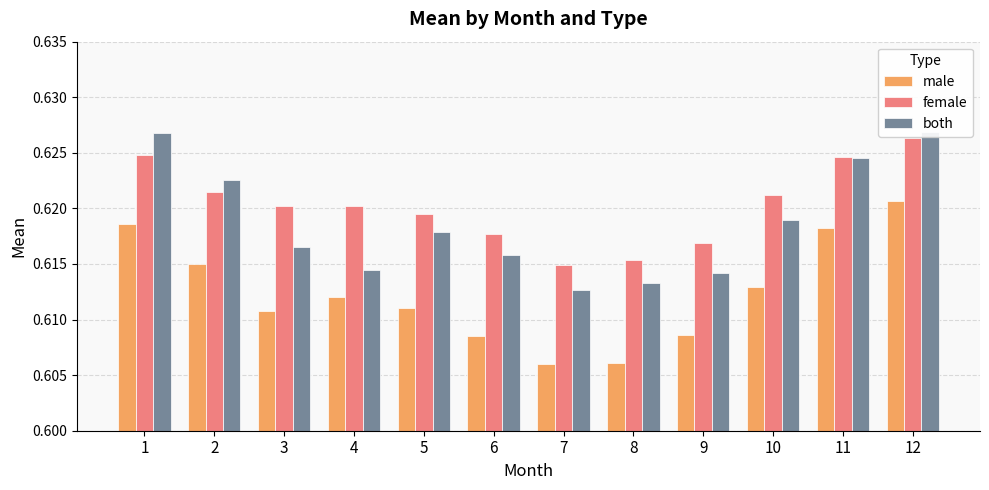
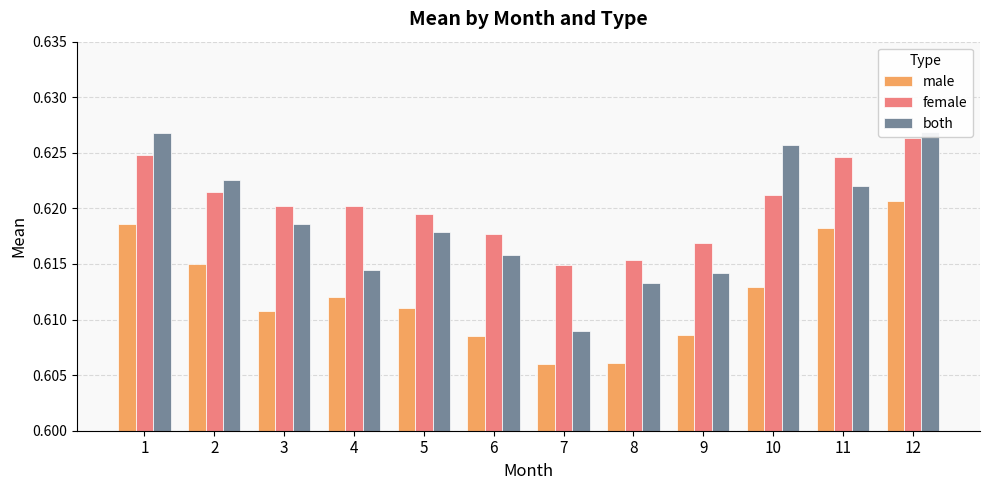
both, 3: 0.6166 -> 0.6186
both, 7: 0.6126 -> 0.6090
both, 10: 0.6190 -> 0.6257
both, 11: 0.6246 -> 0.6220
